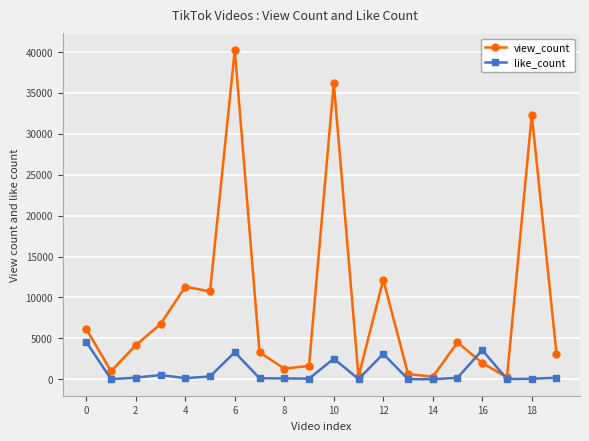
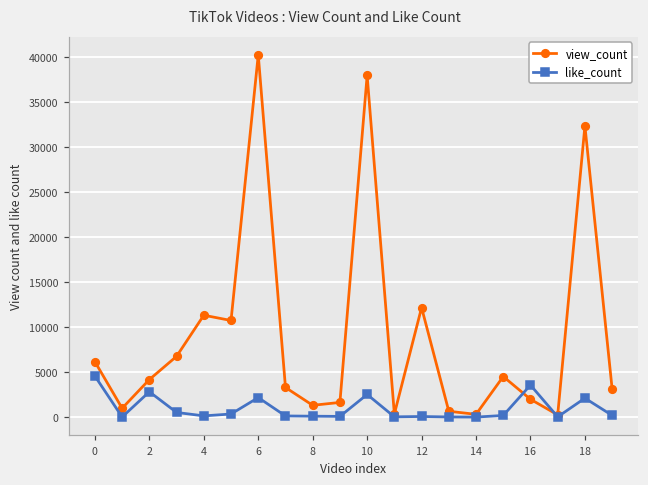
like_count, 2: 0 -> 3000
like_count, 6: 3000 -> 2000
view_count, 10: 36000 -> 38000
like_count, 12: 3000 -> 0
like_count, 18: 0 -> 2000
